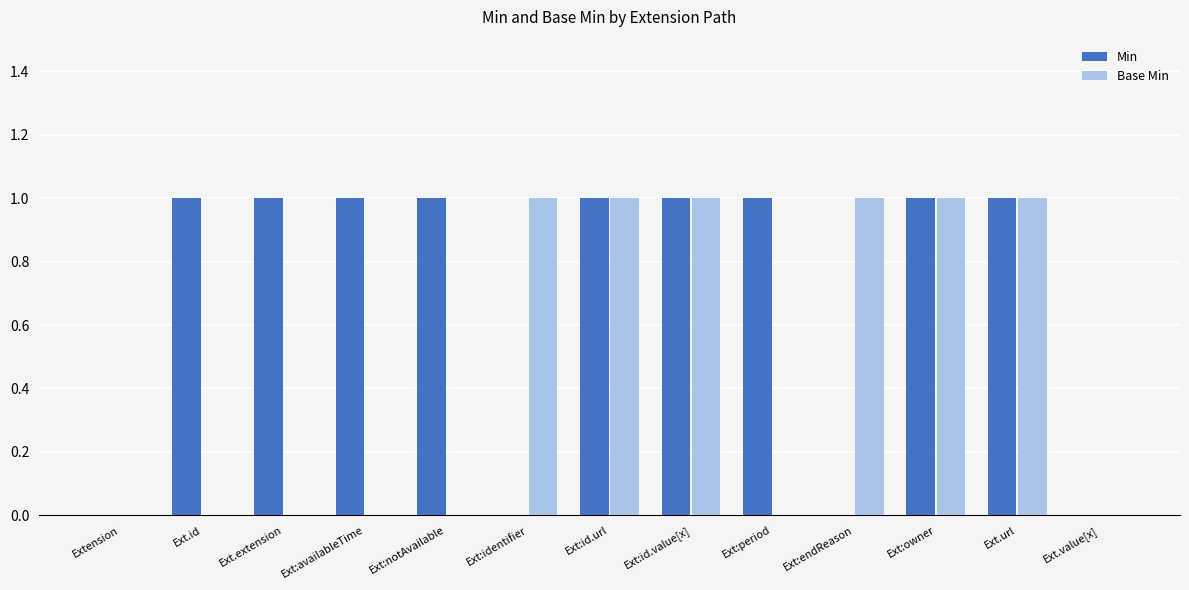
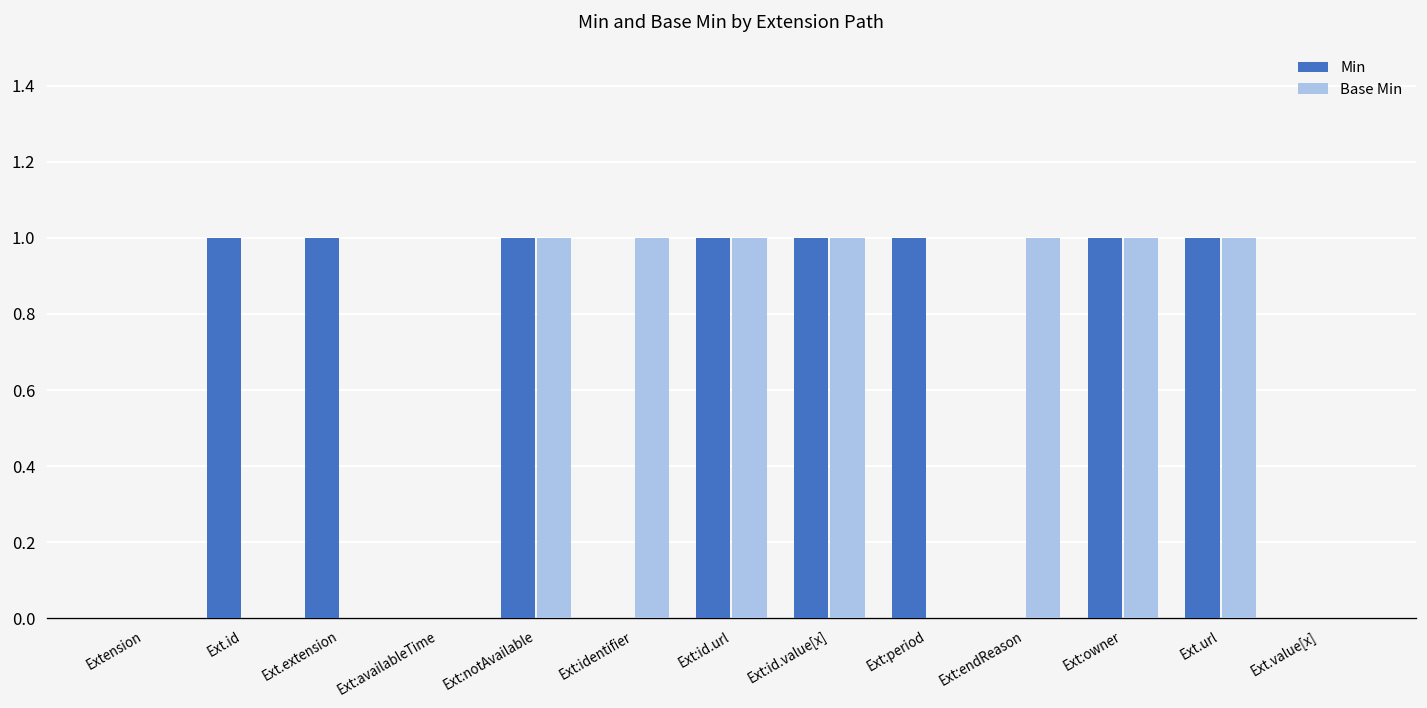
Min, Ext:availableTime: 1 -> 0
Base Min, Ext:notAvailable: 0 -> 1
